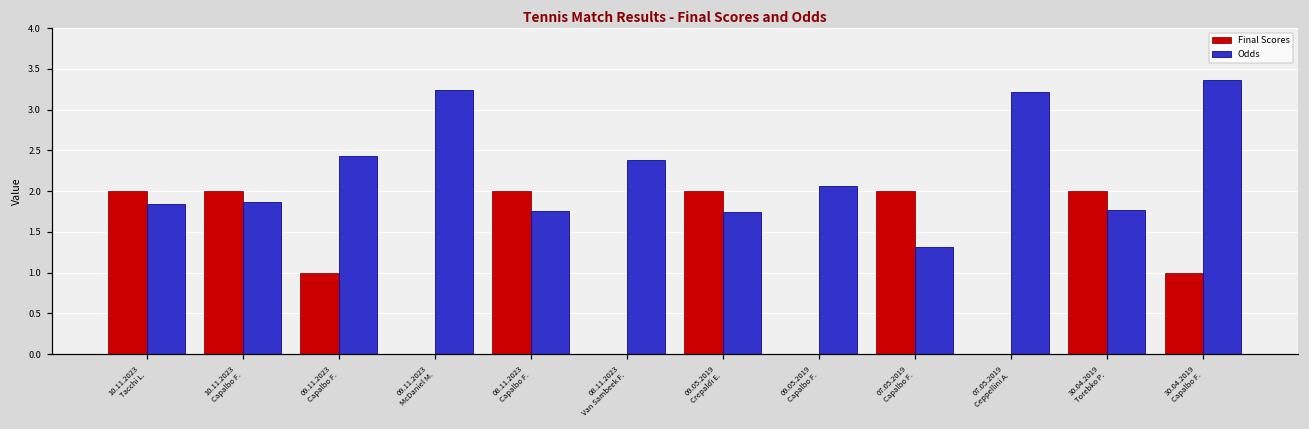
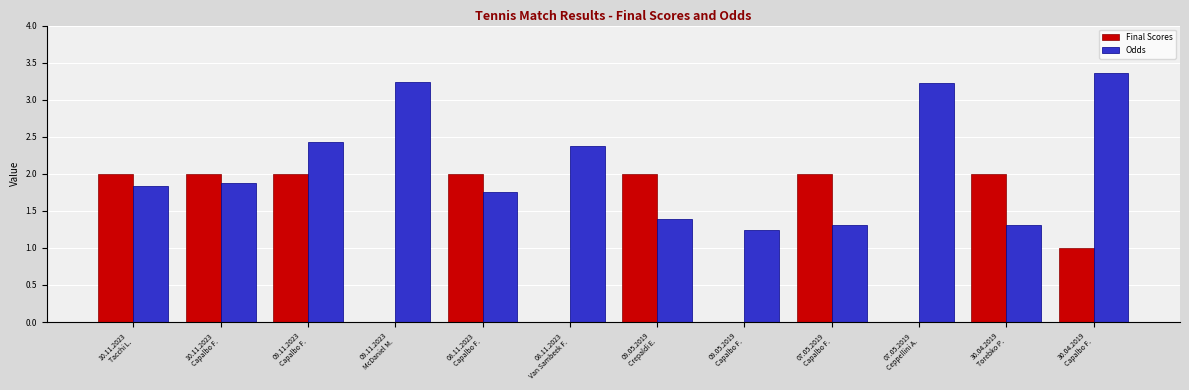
Final Scores, 09.11.2023 Capalbo F.: 1 -> 2
Odds, 09.05.2019 Crepaldi E.: 1.7 -> 1.4
Odds, 09.05.2019 Capalbo F.: 2.1 -> 1.2
Odds, 30.04.2019 Torebko P.: 1.8 -> 1.3
